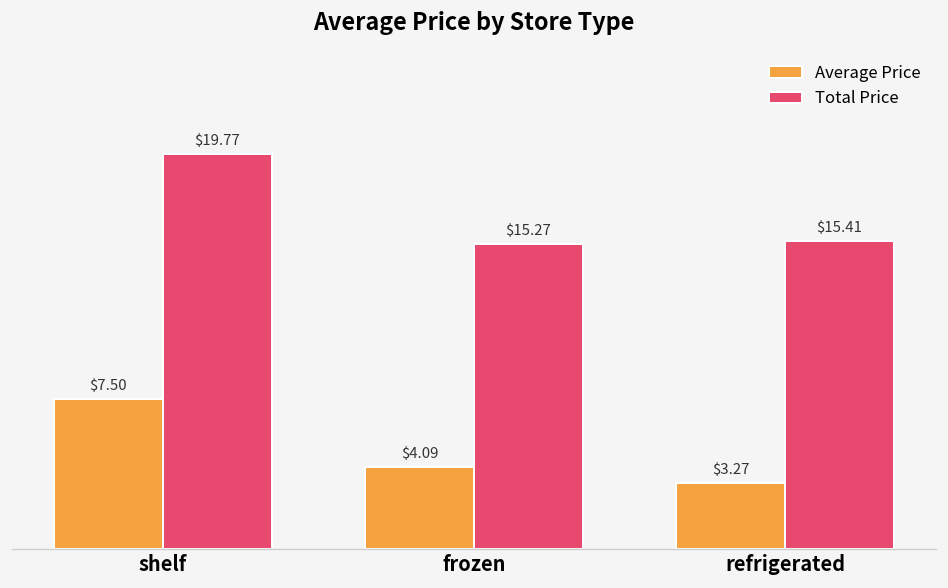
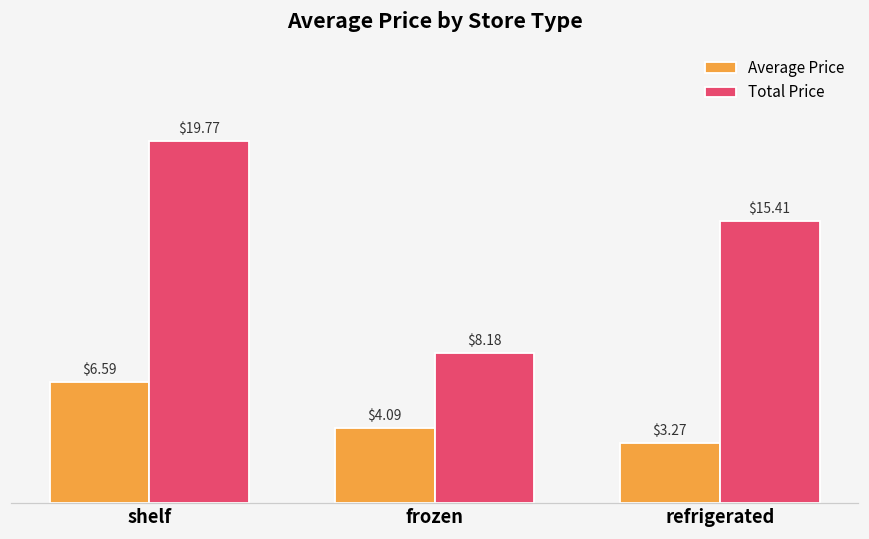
Average Price, shelf: $7.50 -> $6.59
Total Price, frozen: $15.27 -> $8.18
